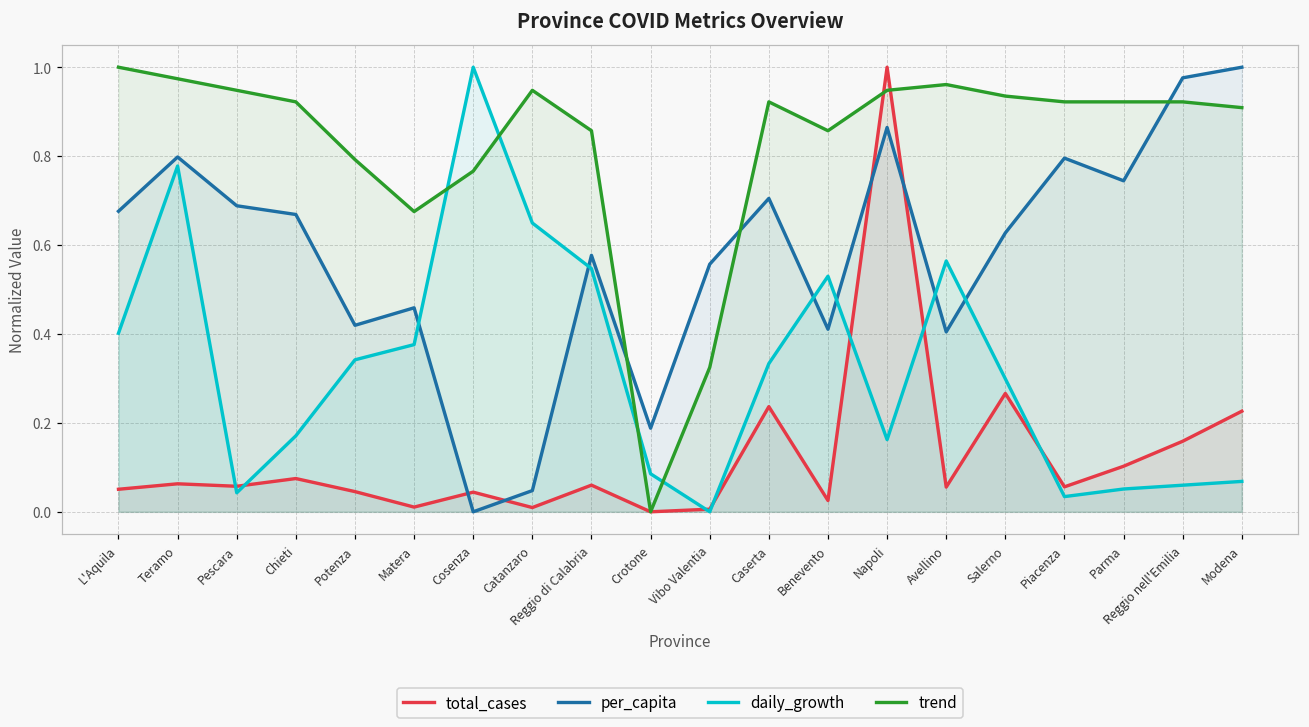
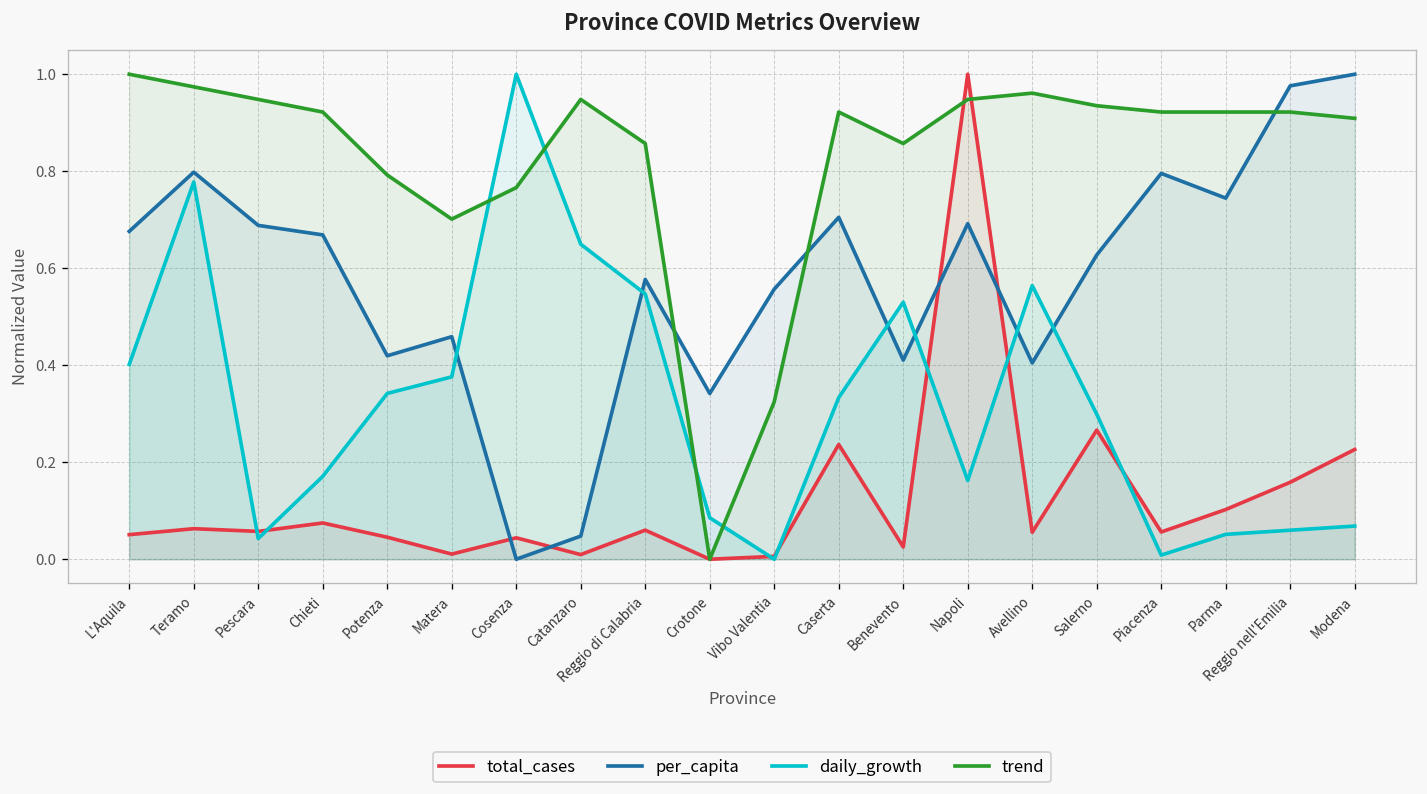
trend, Matera: 0.68 -> 0.70
per_capita, Crotone: 0.19 -> 0.34
per_capita, Napoli: 0.86 -> 0.69
daily_growth, Piacenza: 0.03 -> 0.01
